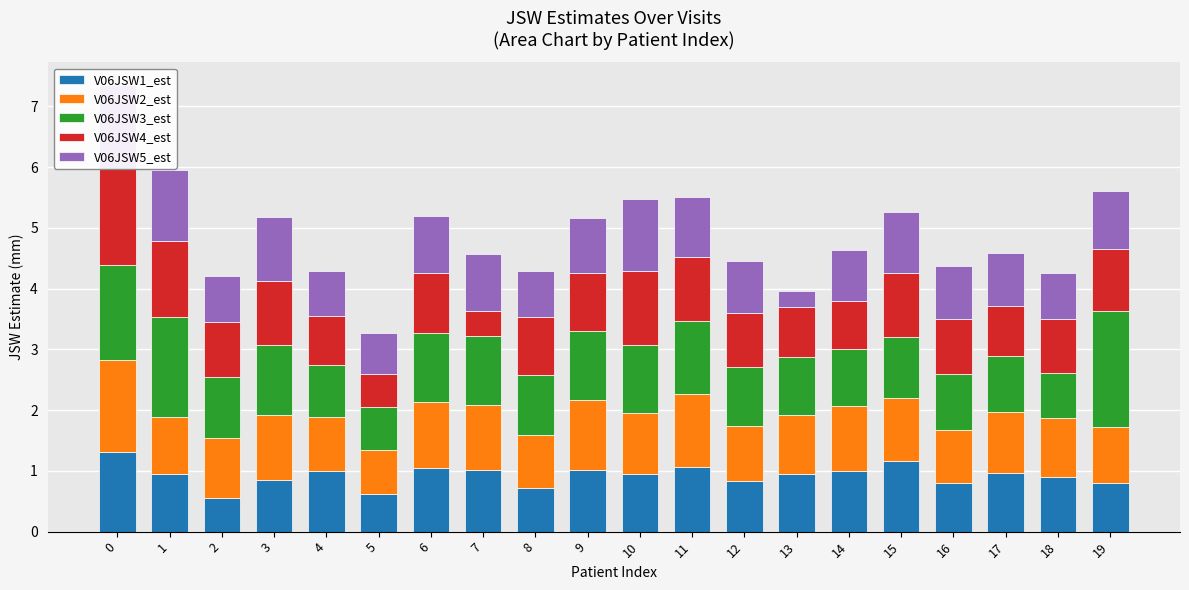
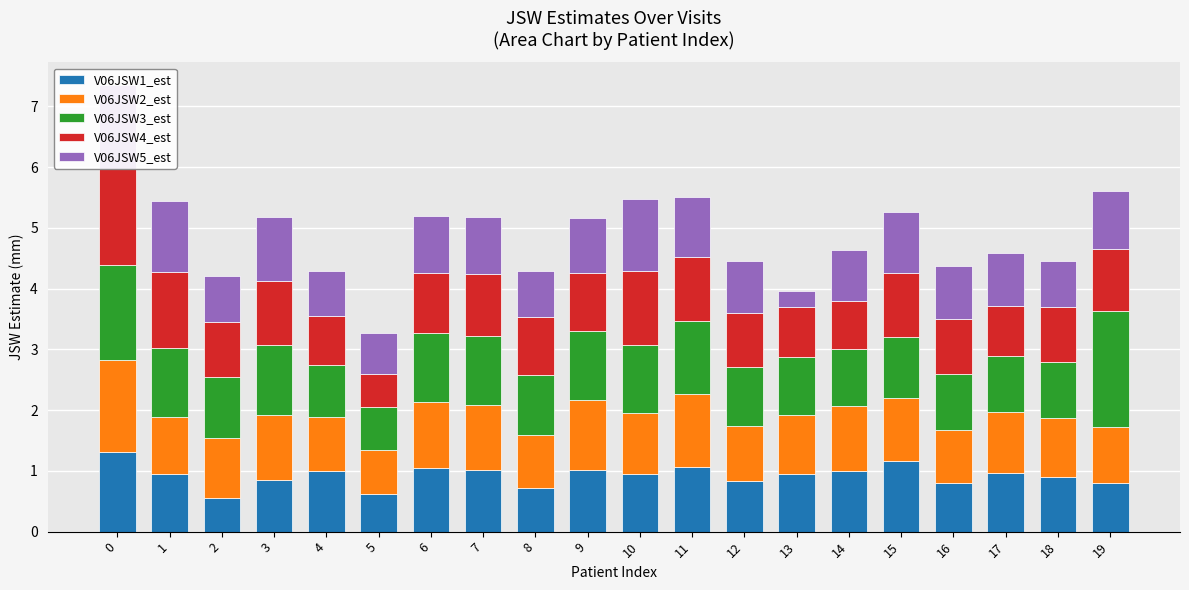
V06JSW3_est, 1: 1.6 -> 1.1
V06JSW4_est, 7: 0.4 -> 1.0
V06JSW3_est, 18: 0.7 -> 0.9
